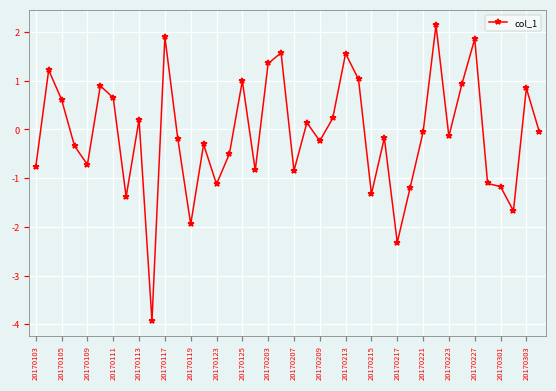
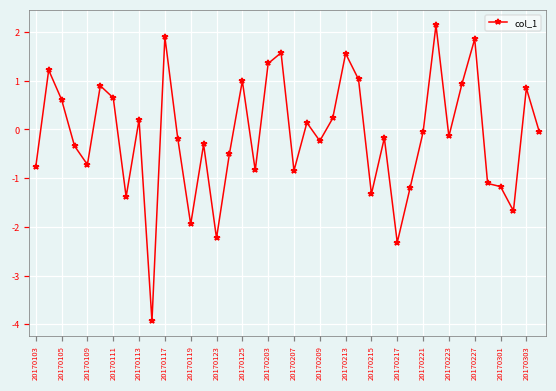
20170123: -1.1 -> -2.2
